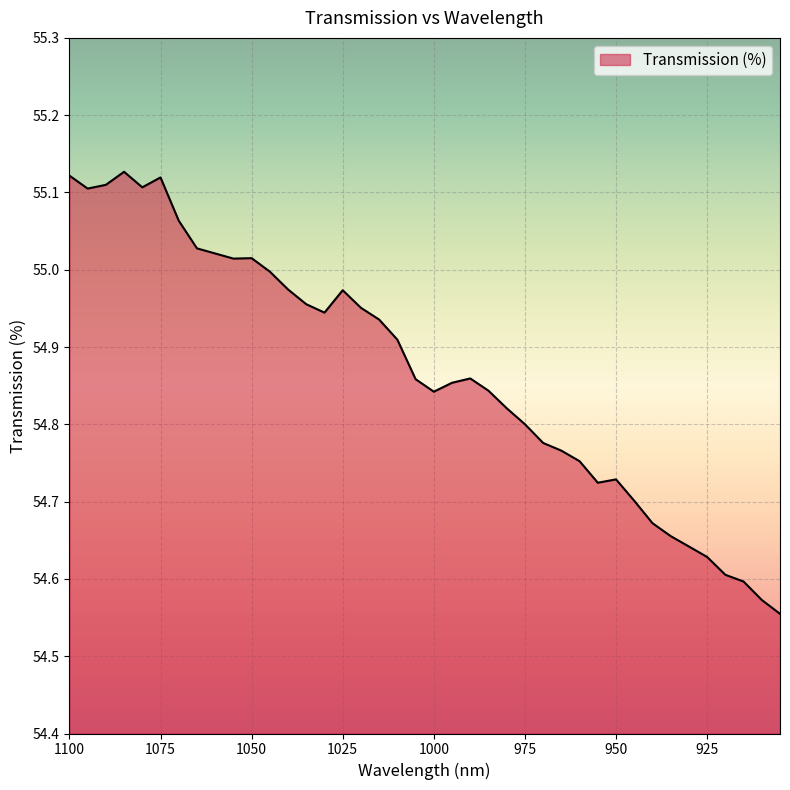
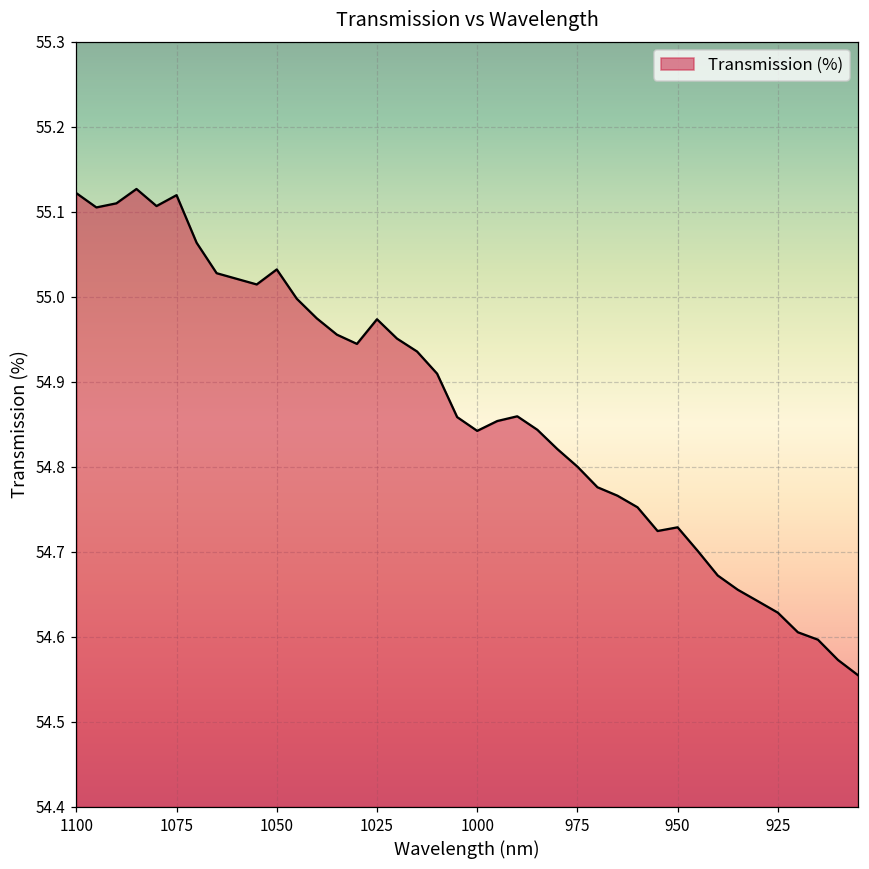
1050: 55.02 -> 55.03
